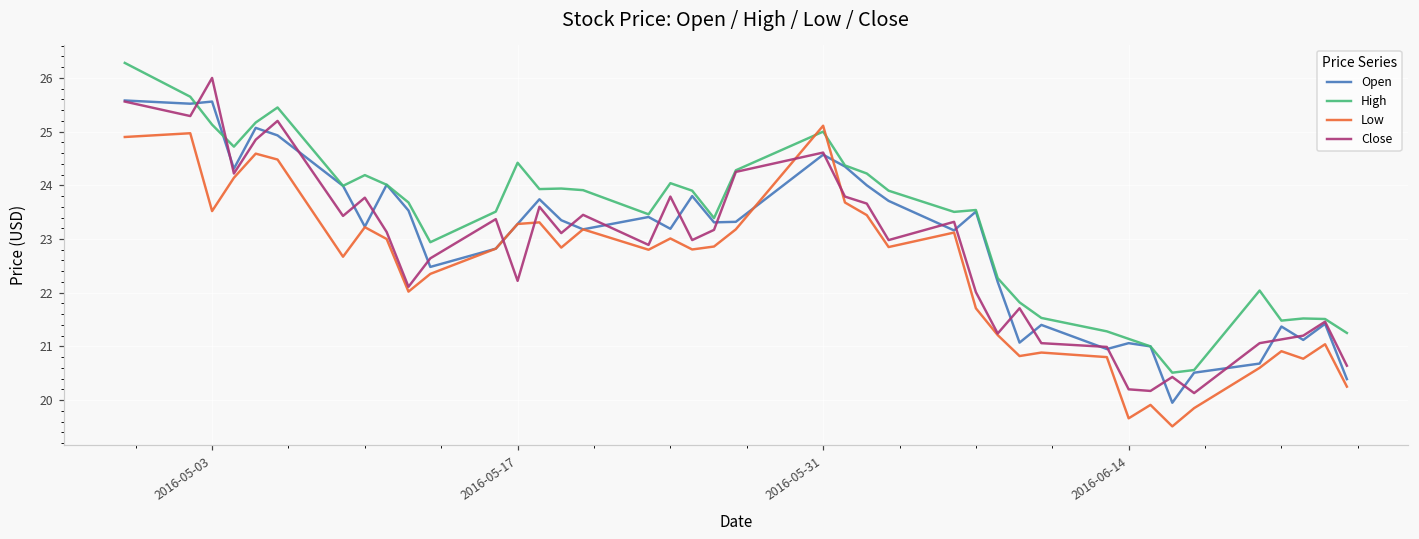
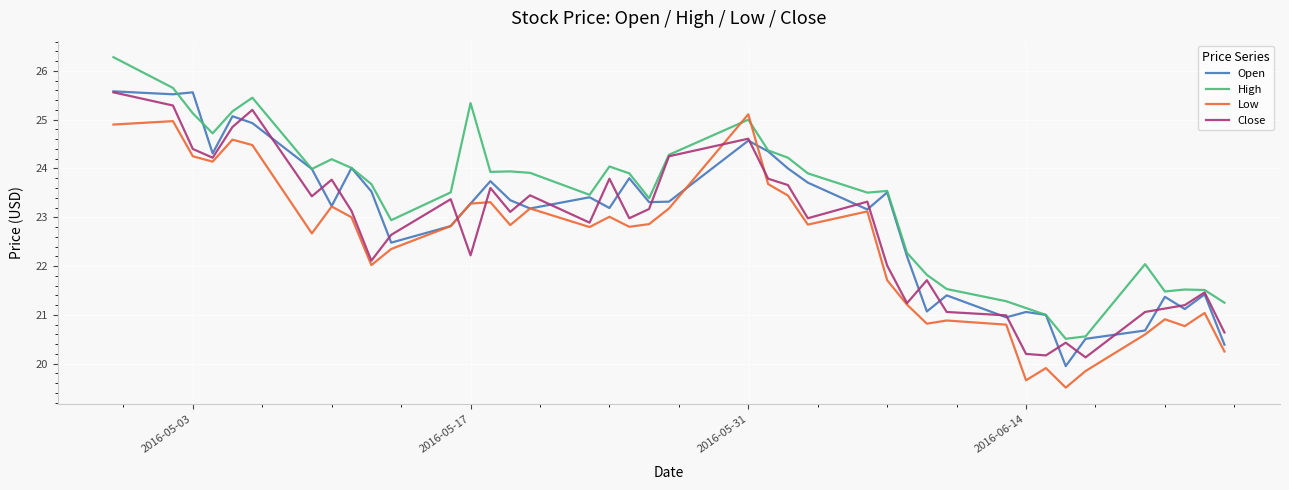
Low, 2016-05-03: 23.5 -> 24.3
Close, 2016-05-03: 26.0 -> 24.4
High, 2016-05-17: 24.4 -> 25.3
